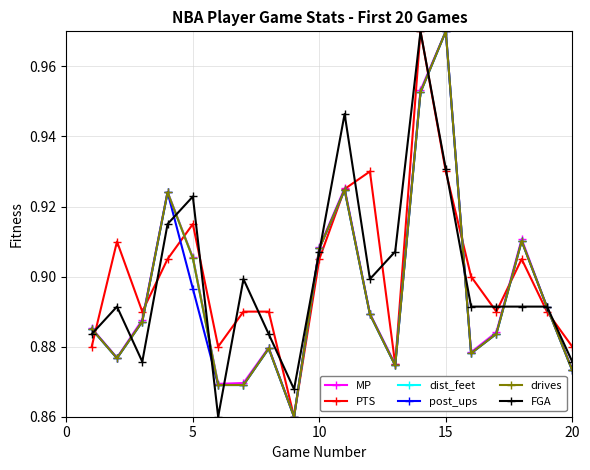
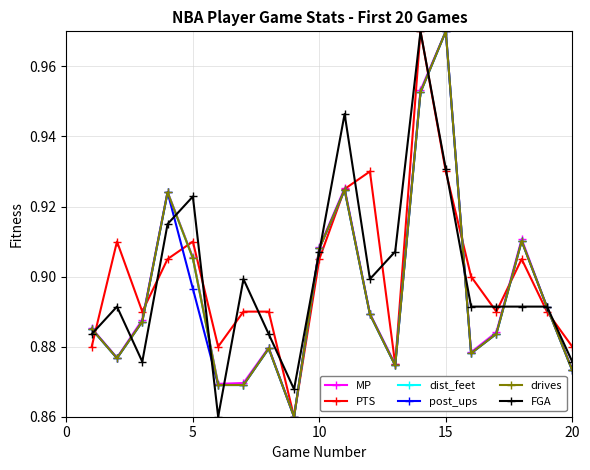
PTS, 5: 0.915 -> 0.910
